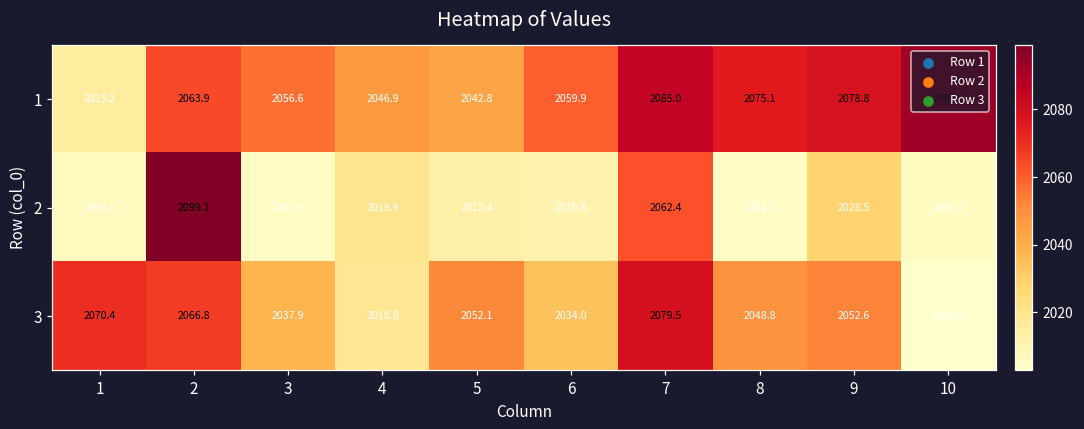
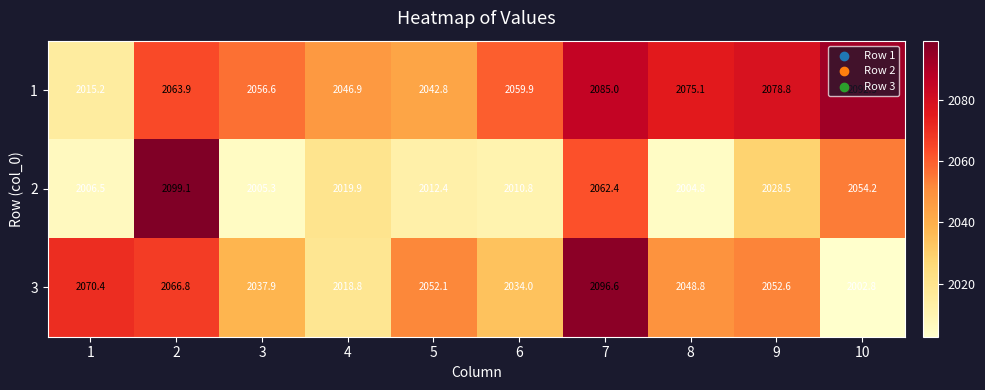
2, 10: 2006.1 -> 2054.2
3, 7: 2079.5 -> 2096.6
